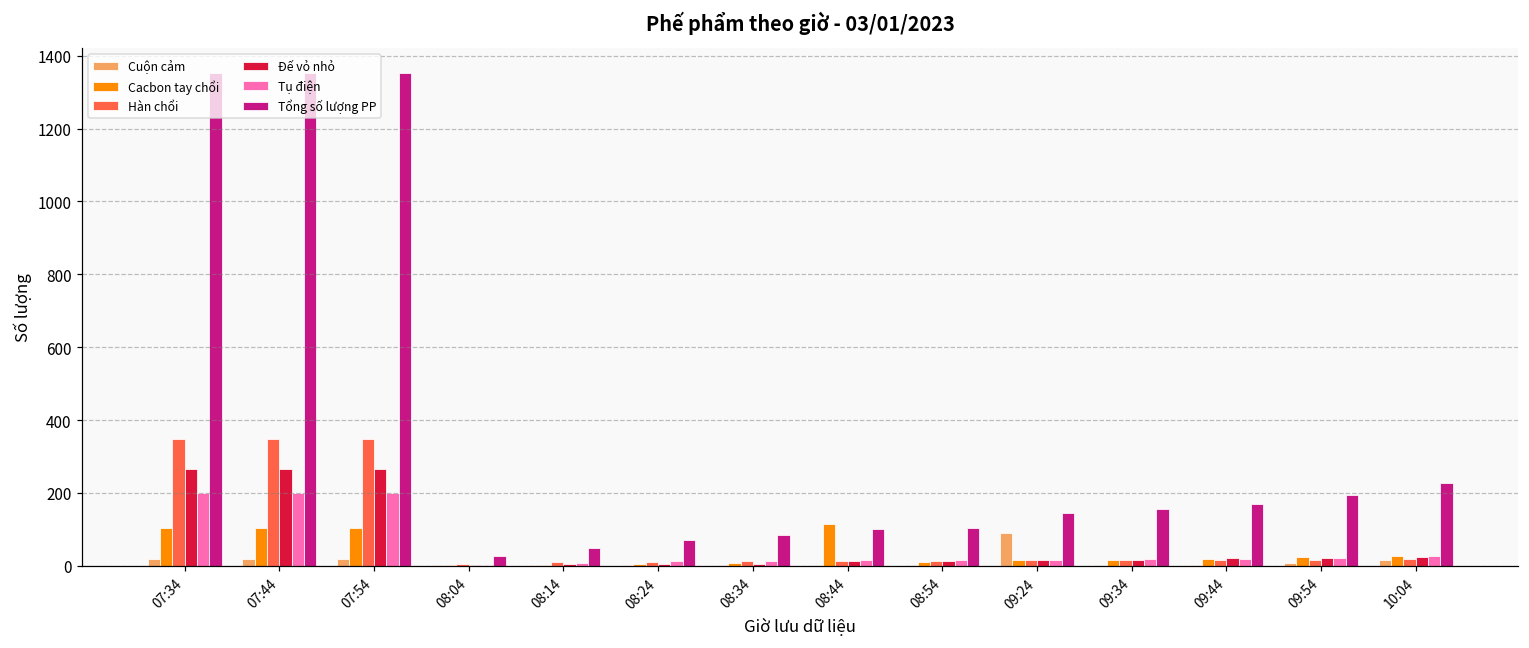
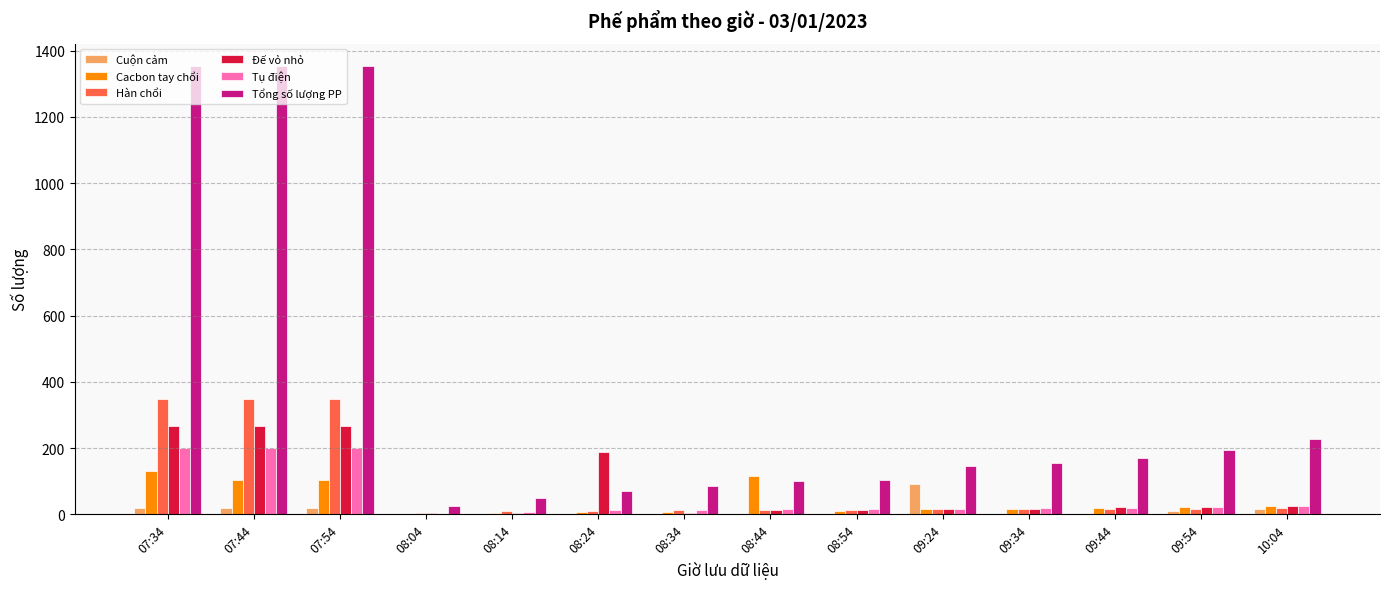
Cacbon tay chổi, 07:34: 100 -> 130
Đế vỏ nhỏ, 08:24: 0 -> 190
